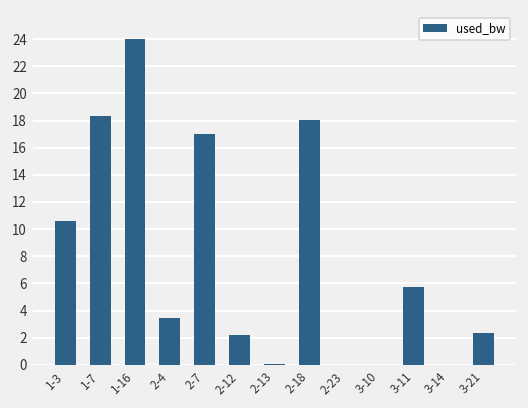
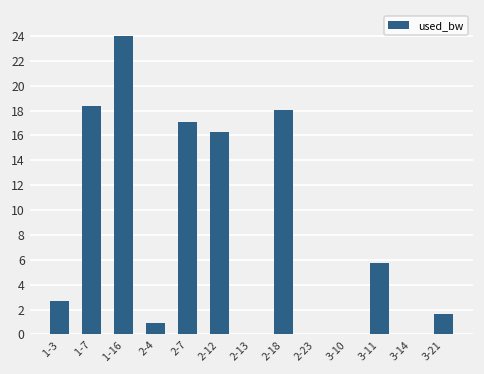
1-3: 10.6 -> 2.7
2-4: 3.5 -> 0.9
2-12: 2.2 -> 16.3
3-21: 2.4 -> 1.6
